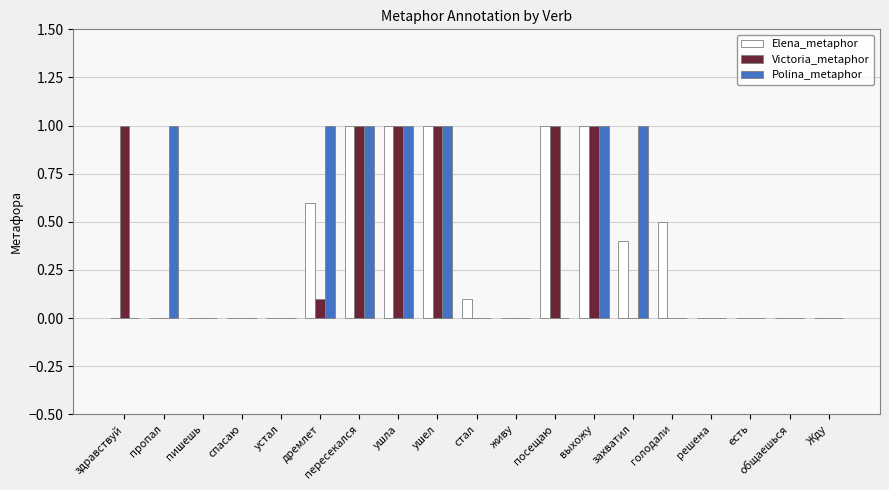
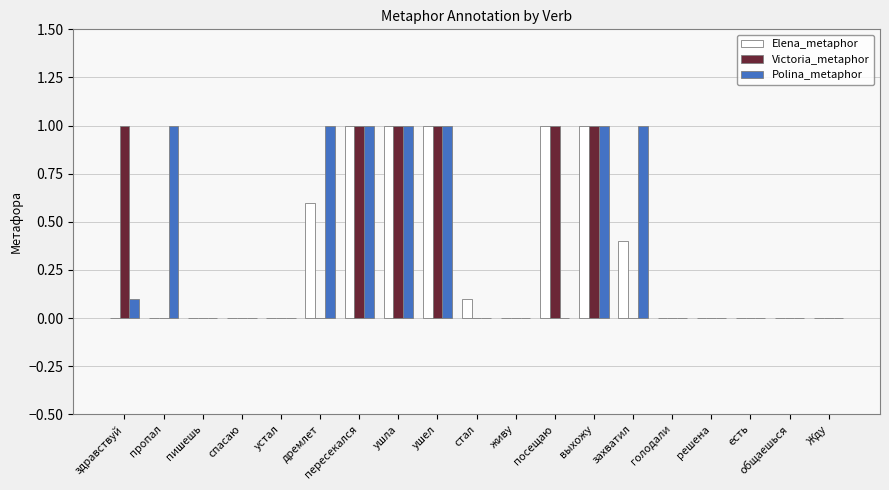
Polina_metaphor, здравствуй: 0.0 -> 0.1
Victoria_metaphor, дремлет: 0.1 -> 0.0
Elena_metaphor, голодали: 0.5 -> 0.0
